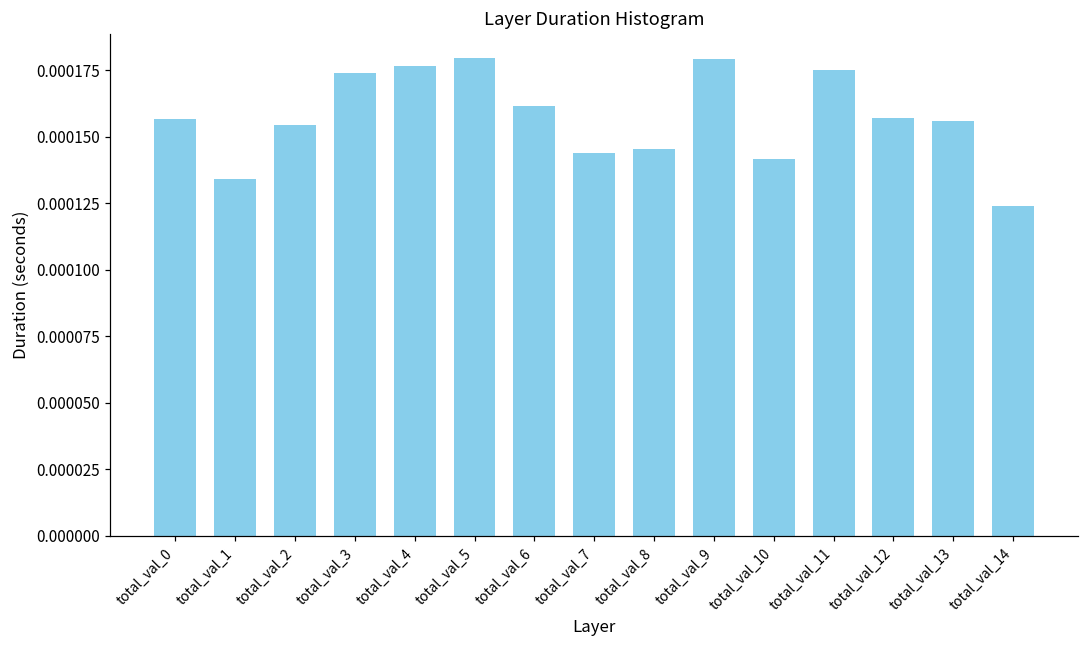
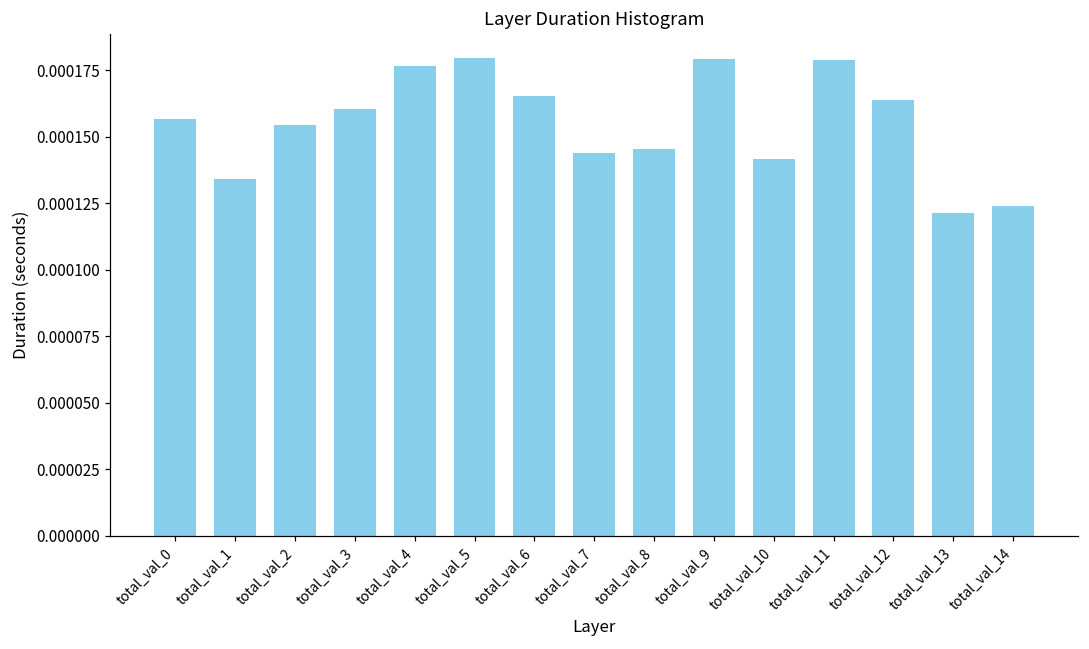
total_val_3: 0.000174 -> 0.000161
total_val_6: 0.000162 -> 0.000165
total_val_11: 0.000175 -> 0.000179
total_val_12: 0.000157 -> 0.000164
total_val_13: 0.000156 -> 0.000121
